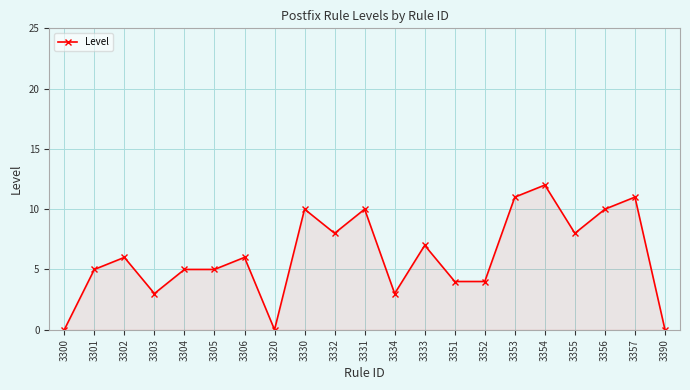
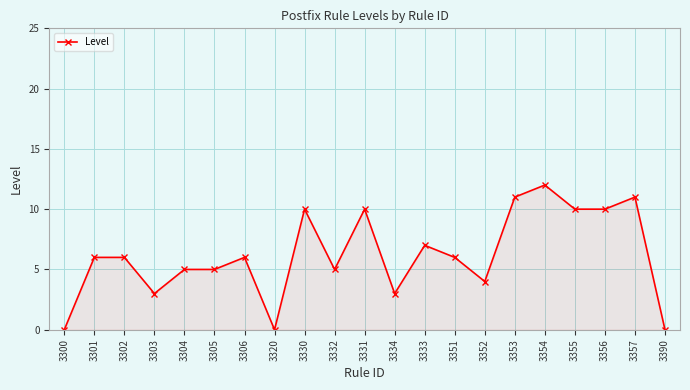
3301: 5 -> 6
3332: 8 -> 5
3351: 4 -> 6
3355: 8 -> 10
